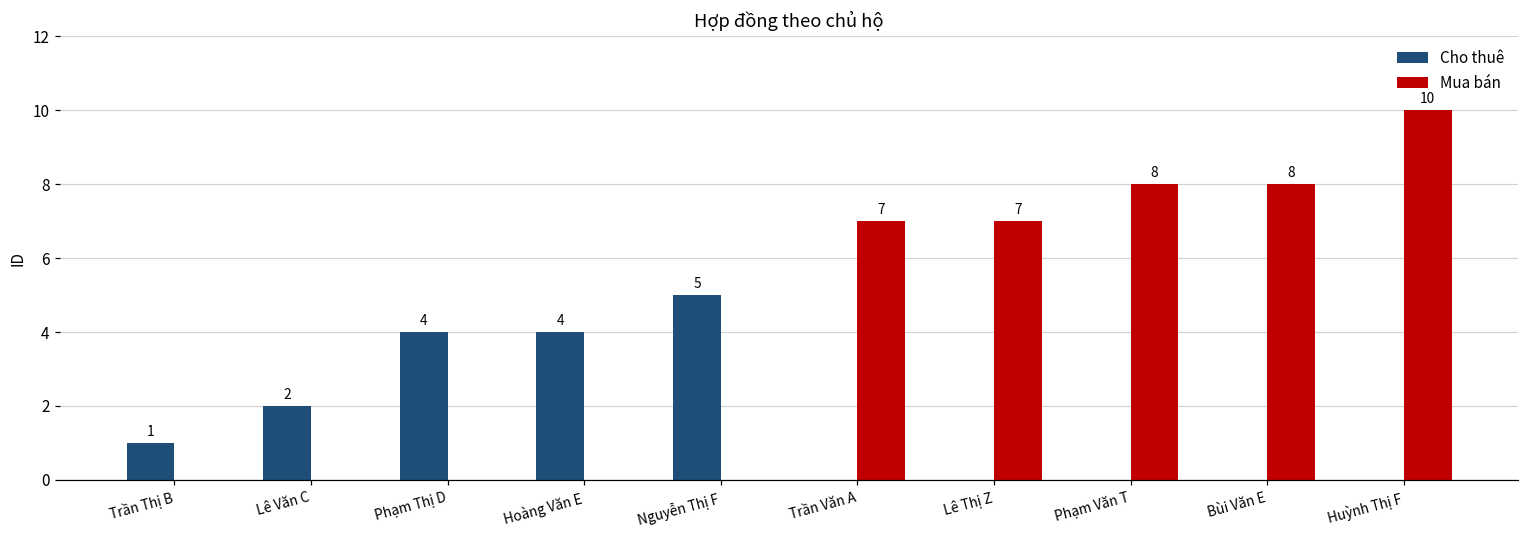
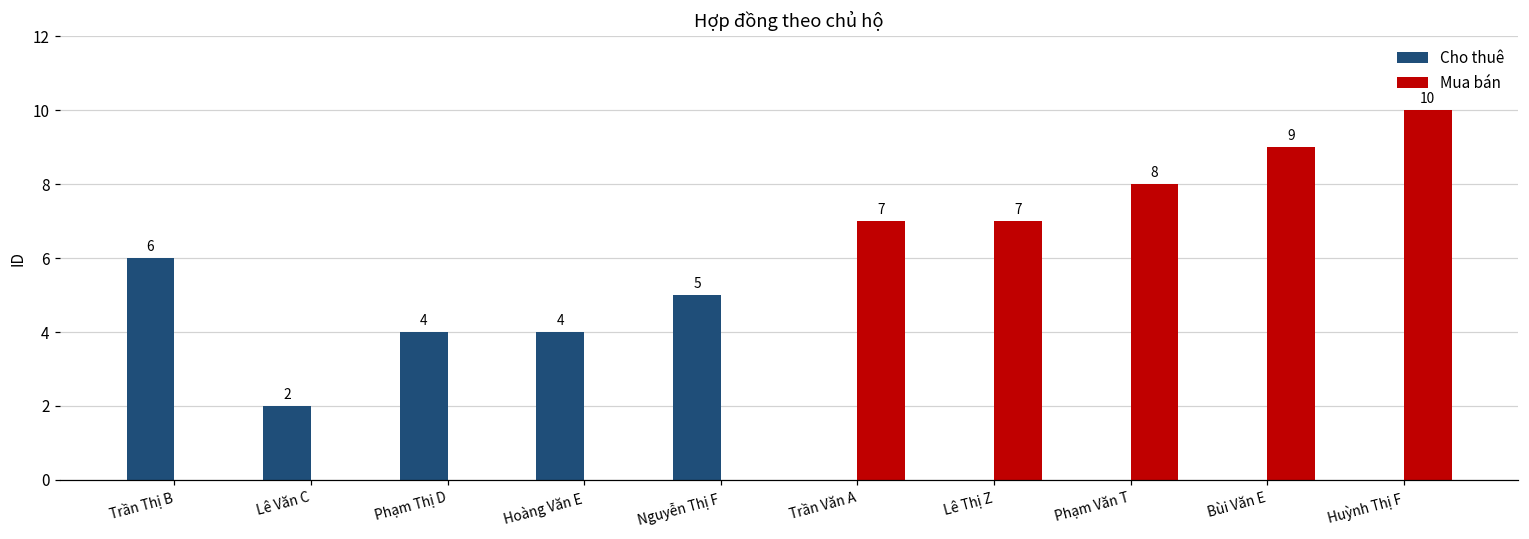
Cho thuê, Trần Thị B: 1 -> 6
Mua bán, Bùi Văn E: 8 -> 9
